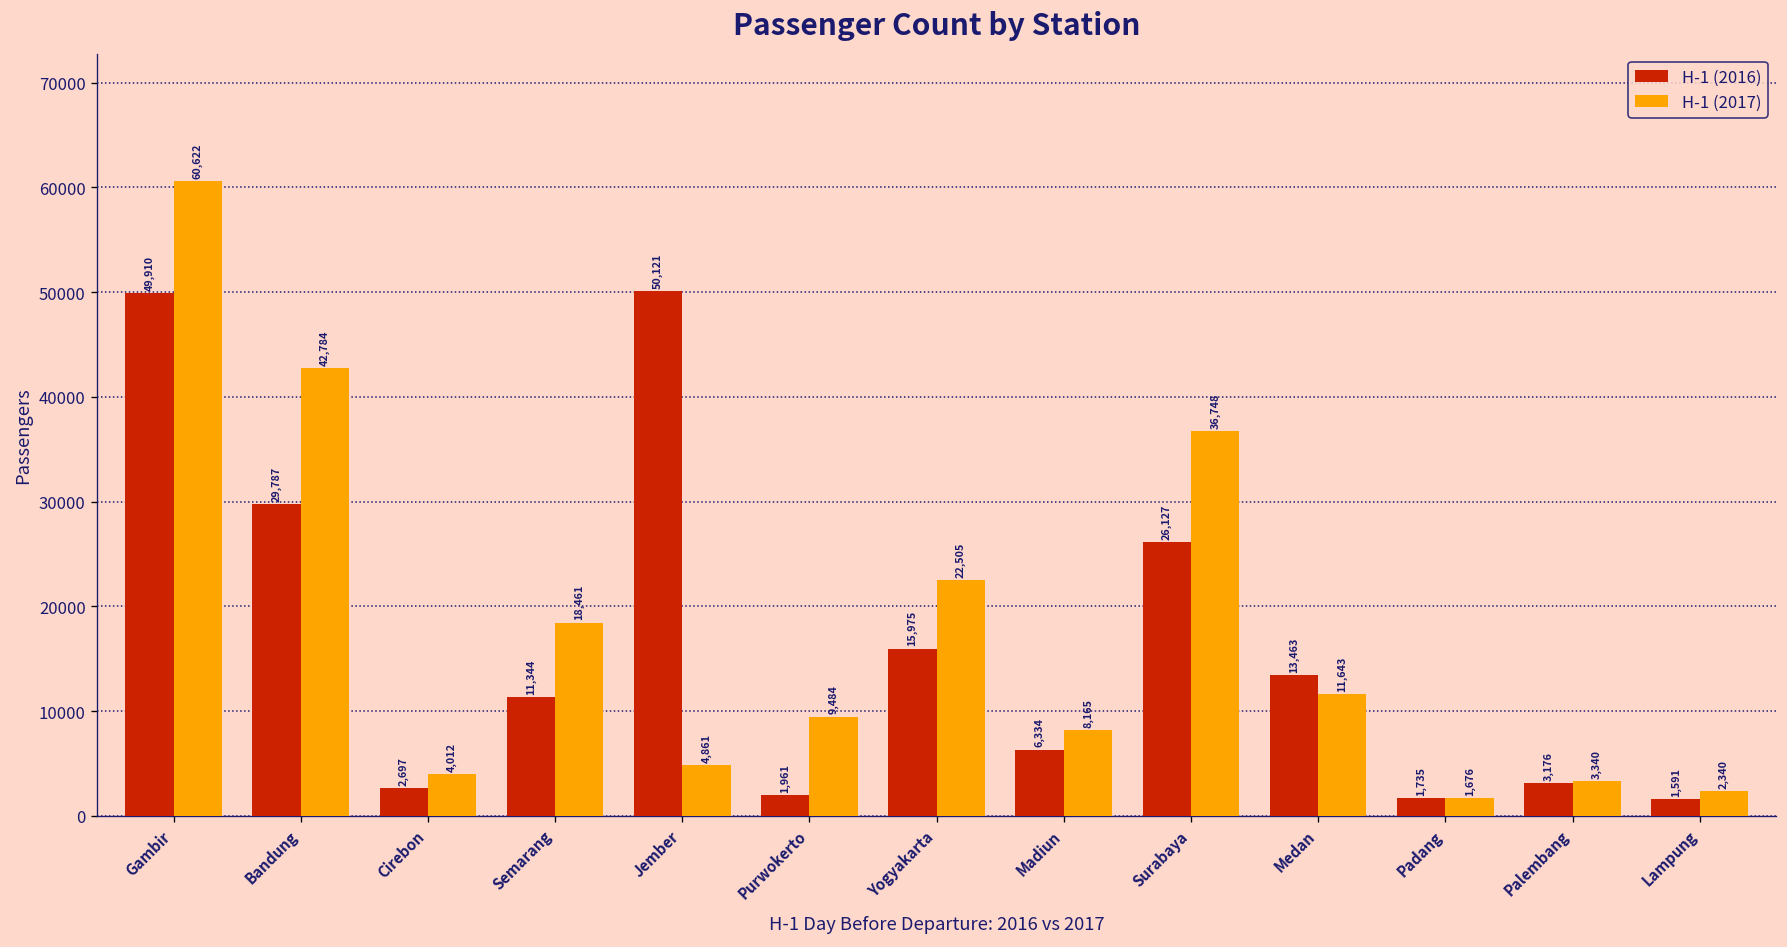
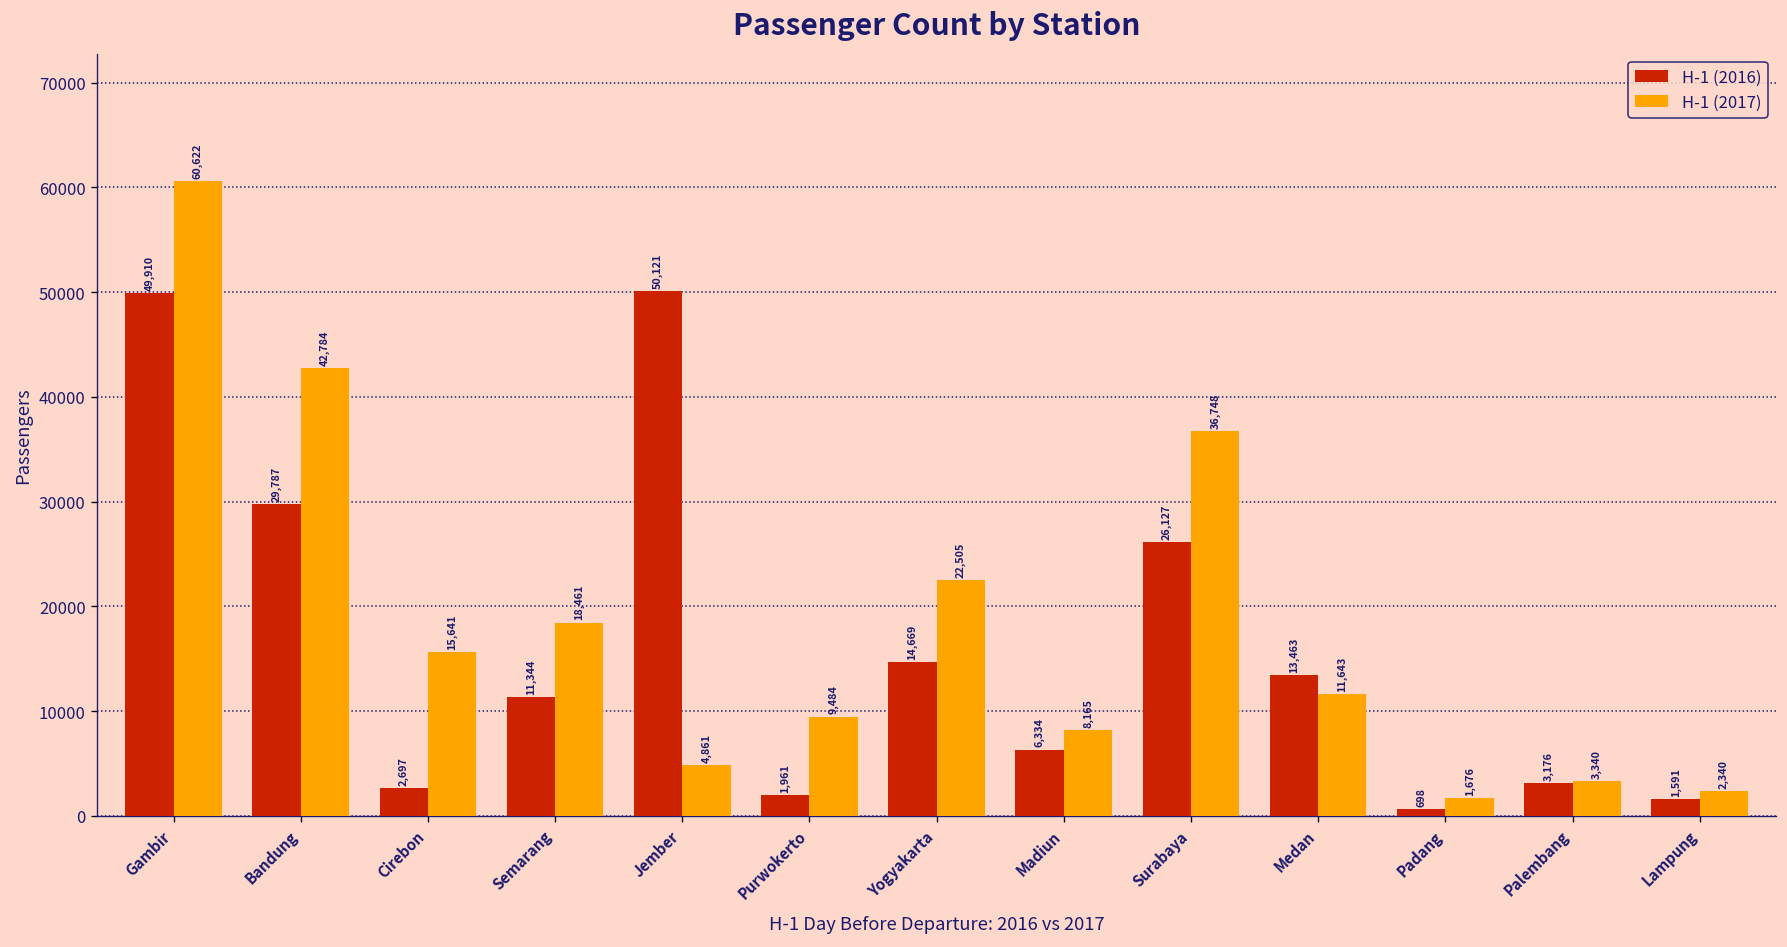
H-1 (2017), Cirebon: 4,012 -> 15,641
H-1 (2016), Yogyakarta: 15,975 -> 14,669
H-1 (2016), Padang: 1,735 -> 698
